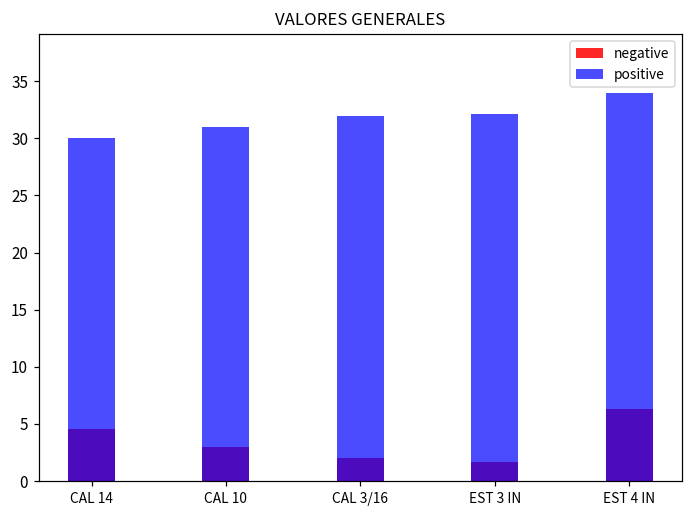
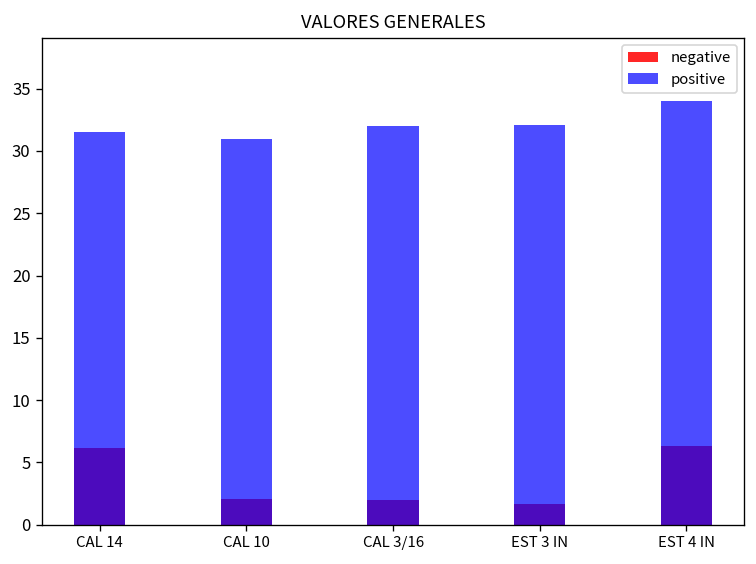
negative, CAL 14: 4.5 -> 6.1
positive, CAL 14: 30.0 -> 31.5
negative, CAL 10: 3.0 -> 2.1
